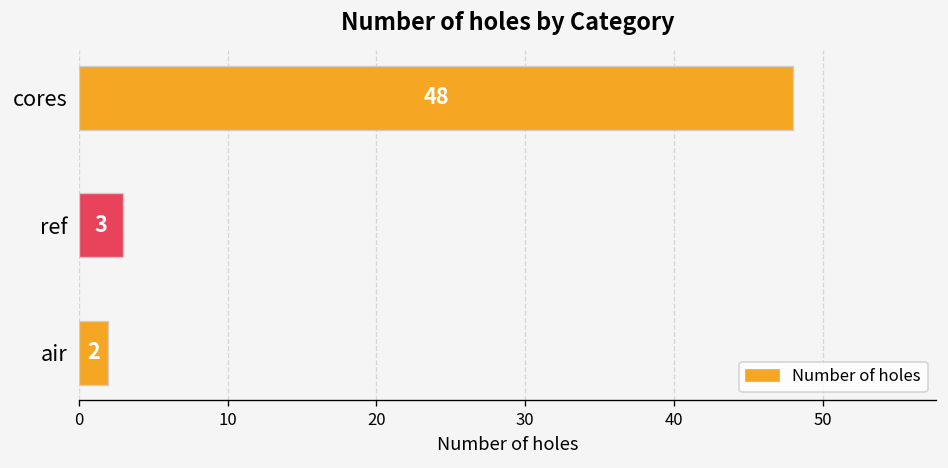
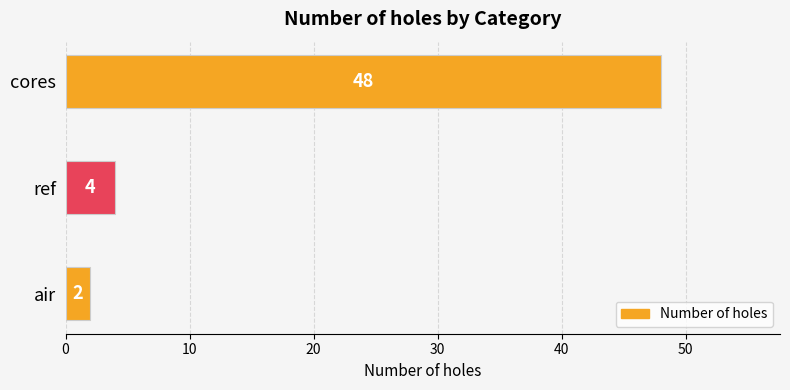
ref: 3 -> 4
